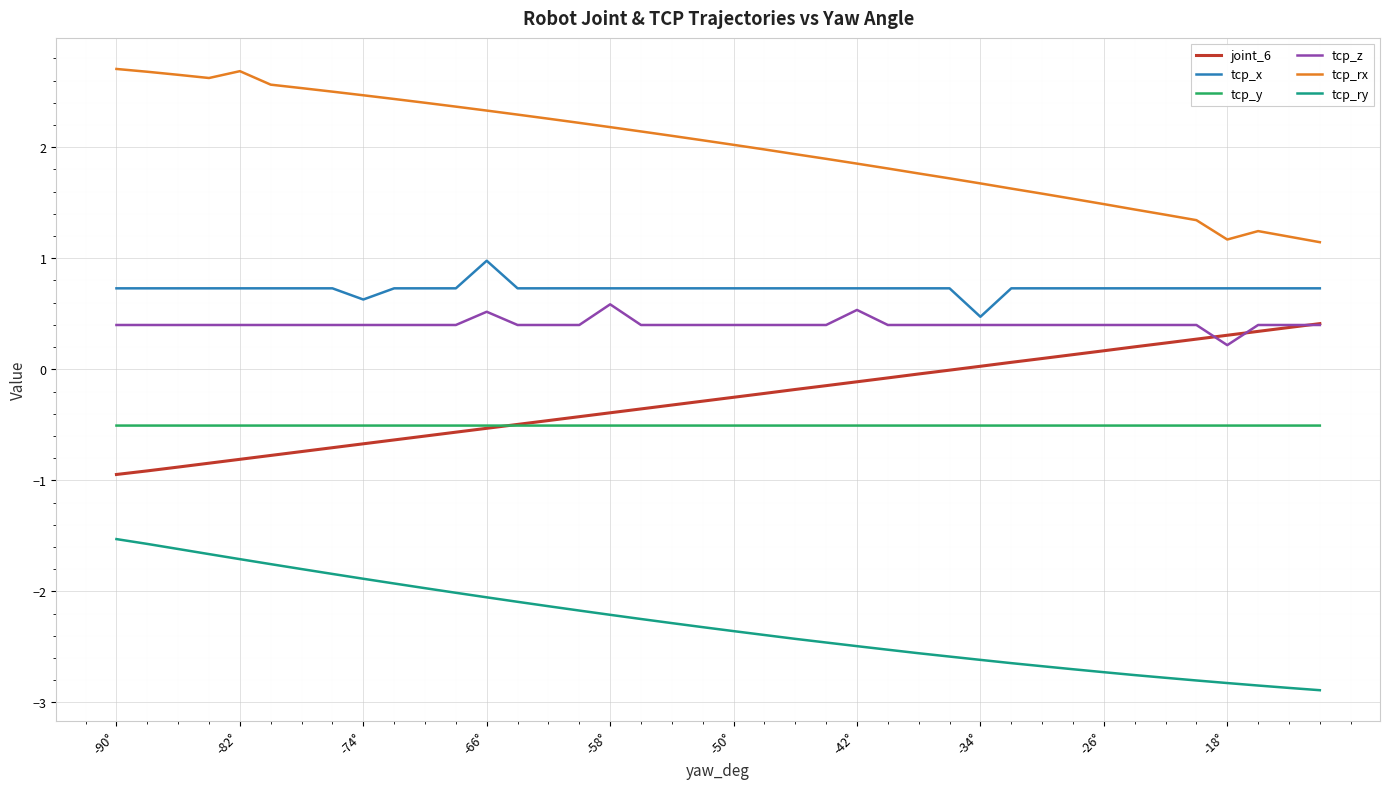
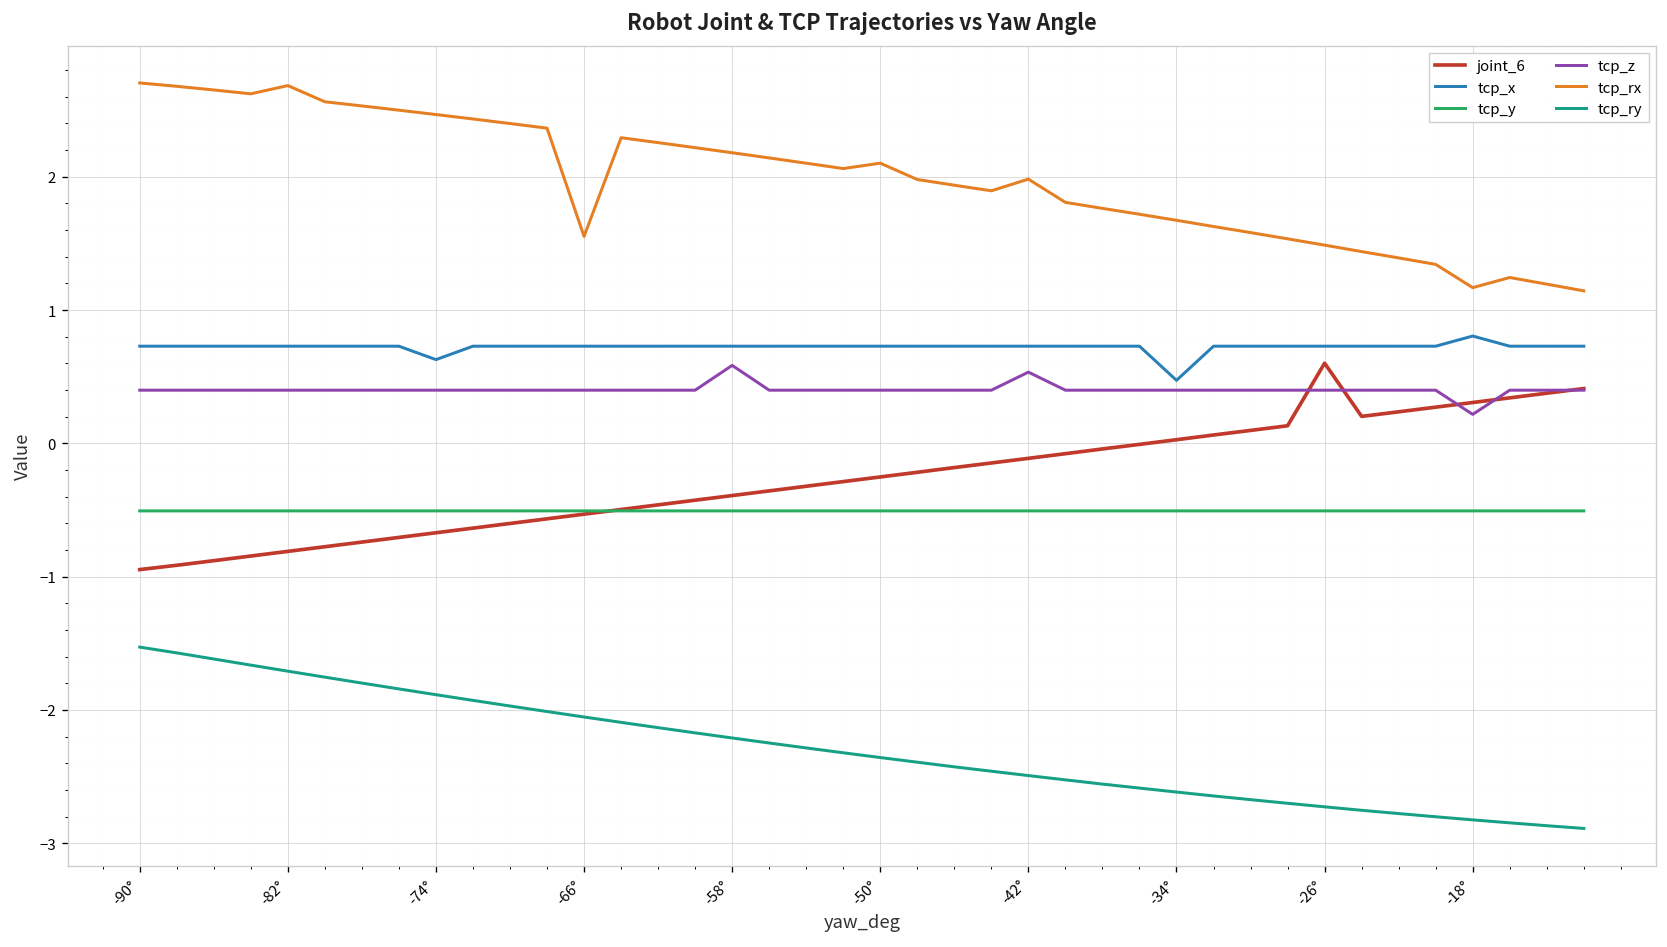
tcp_x, -66°: 0.98 -> 0.73
tcp_z, -66°: 0.52 -> 0.40
tcp_rx, -66°: 2.33 -> 1.55
tcp_rx, -50°: 2.02 -> 2.10
tcp_rx, -42°: 1.85 -> 1.98
joint_6, -26°: 0.17 -> 0.60
tcp_x, -18°: 0.73 -> 0.81
